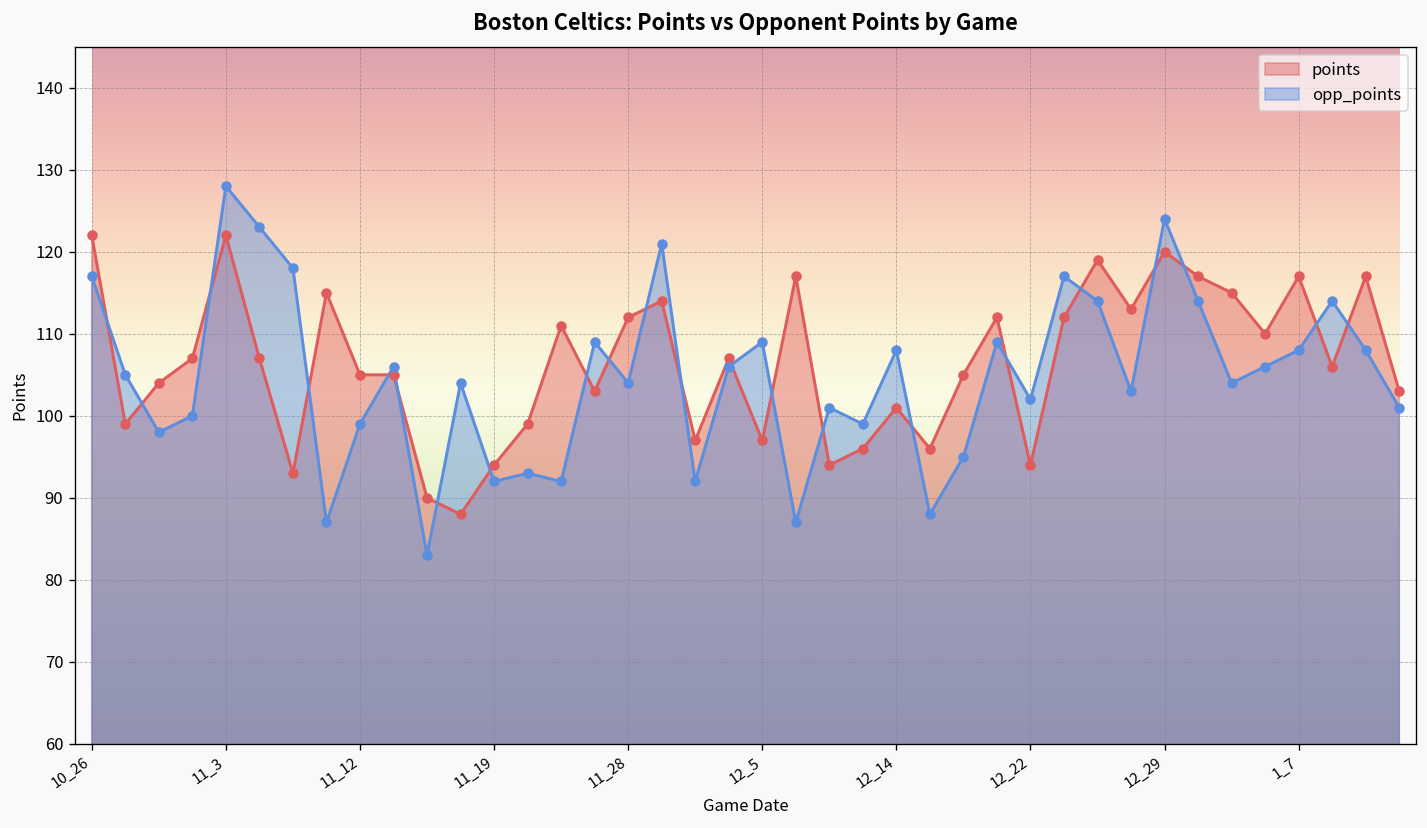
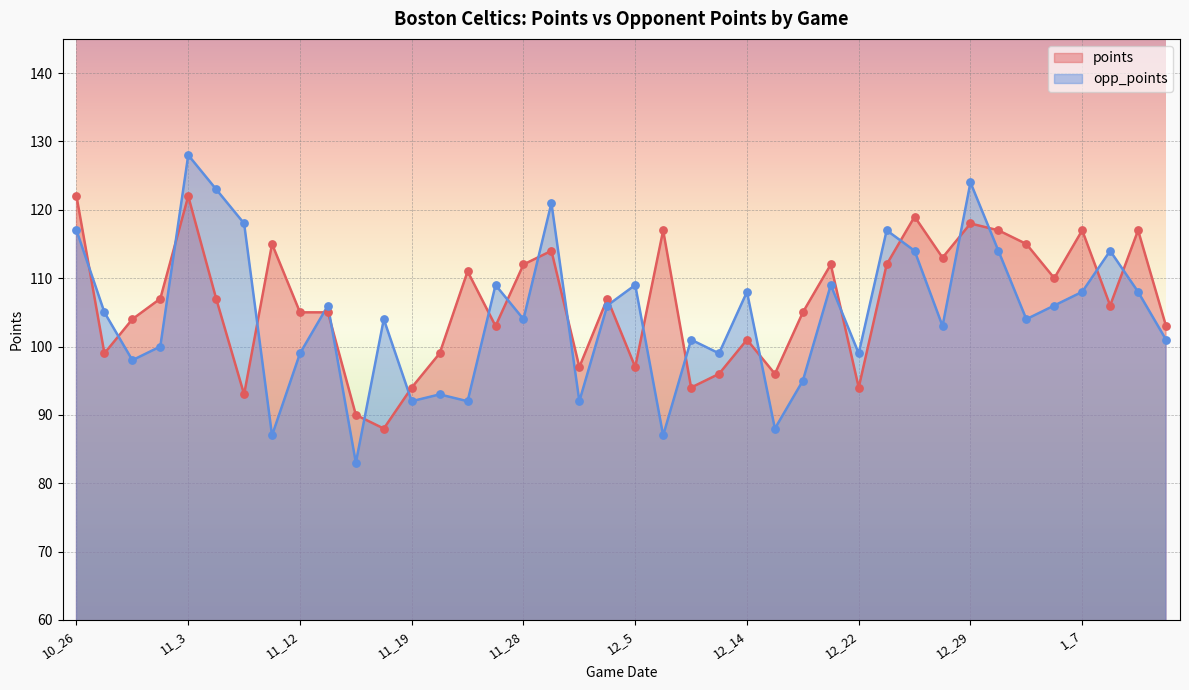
opp_points, 12_22: 102 -> 99
points, 12_29: 120 -> 118
